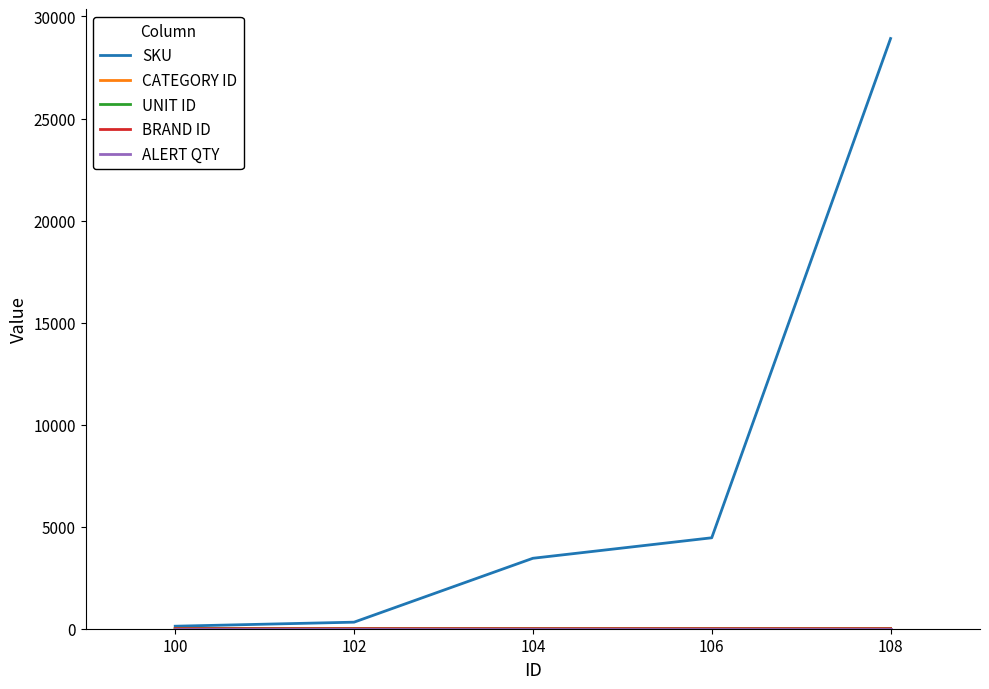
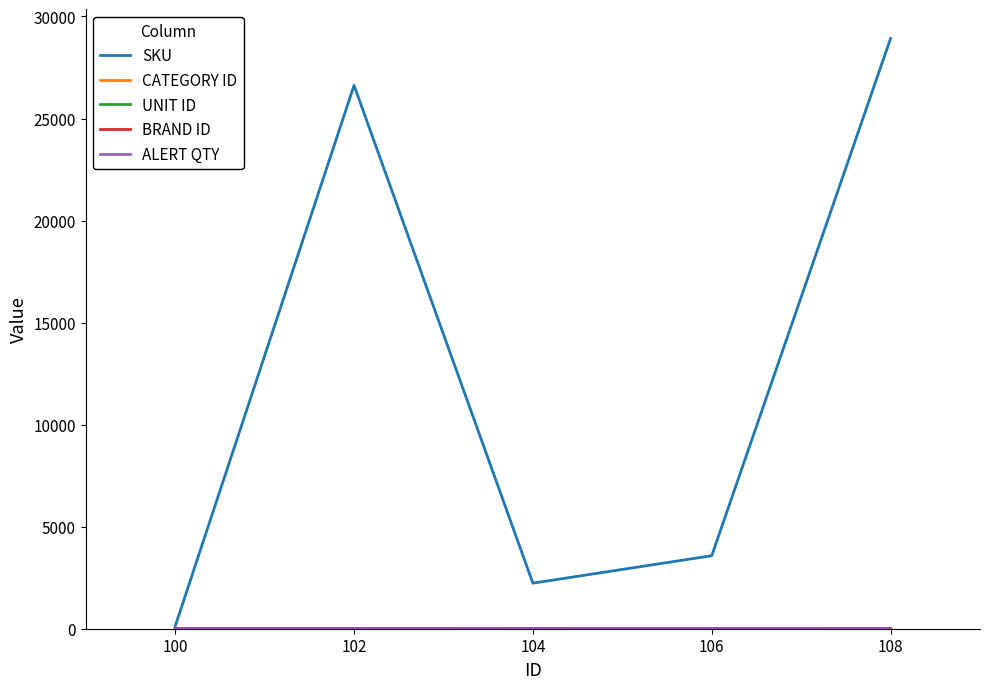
SKU, 102: 300 -> 26600
SKU, 104: 3500 -> 2200
SKU, 106: 4500 -> 3600
